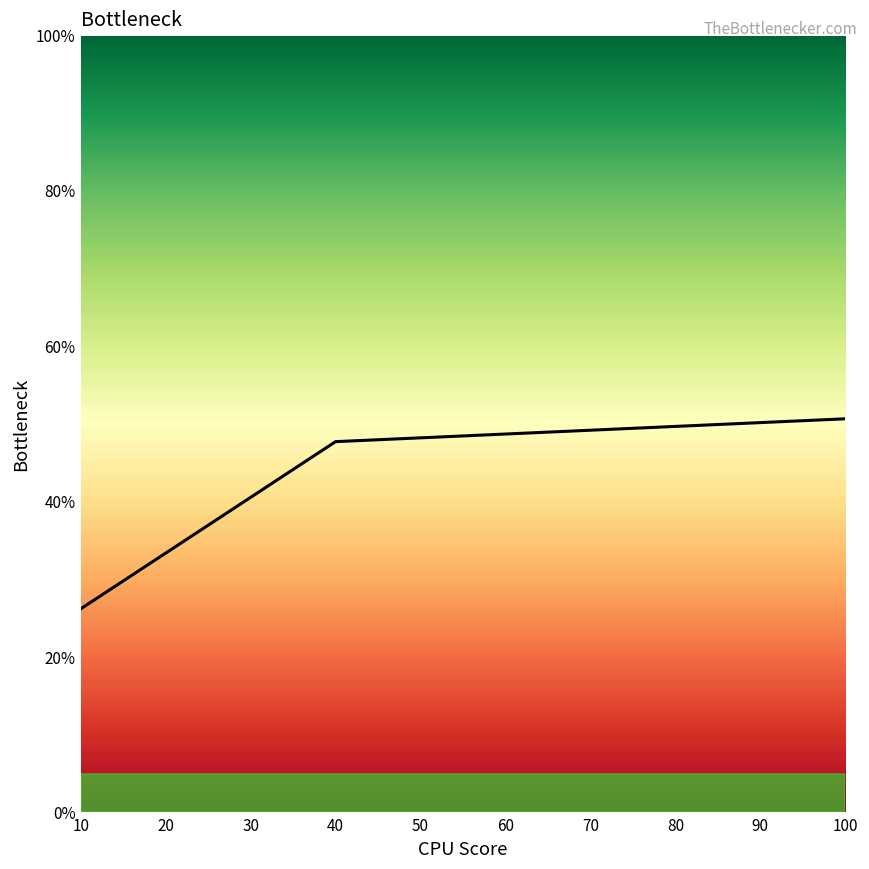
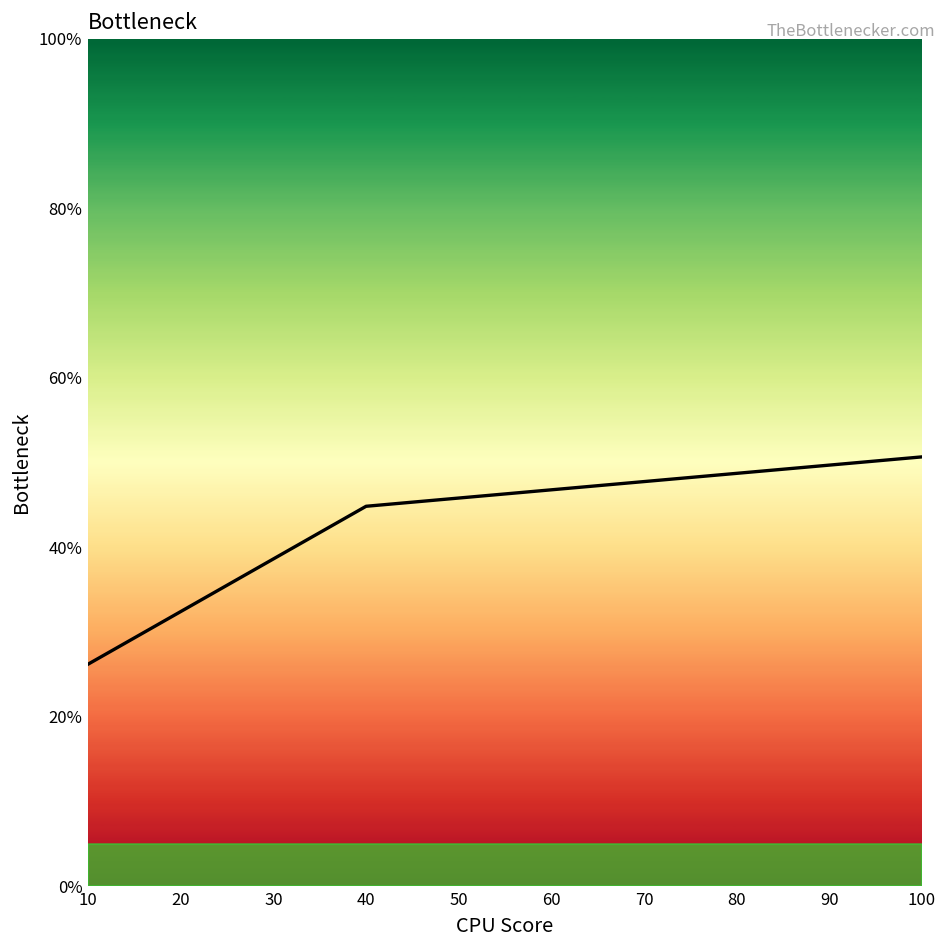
40: 48% -> 45%
